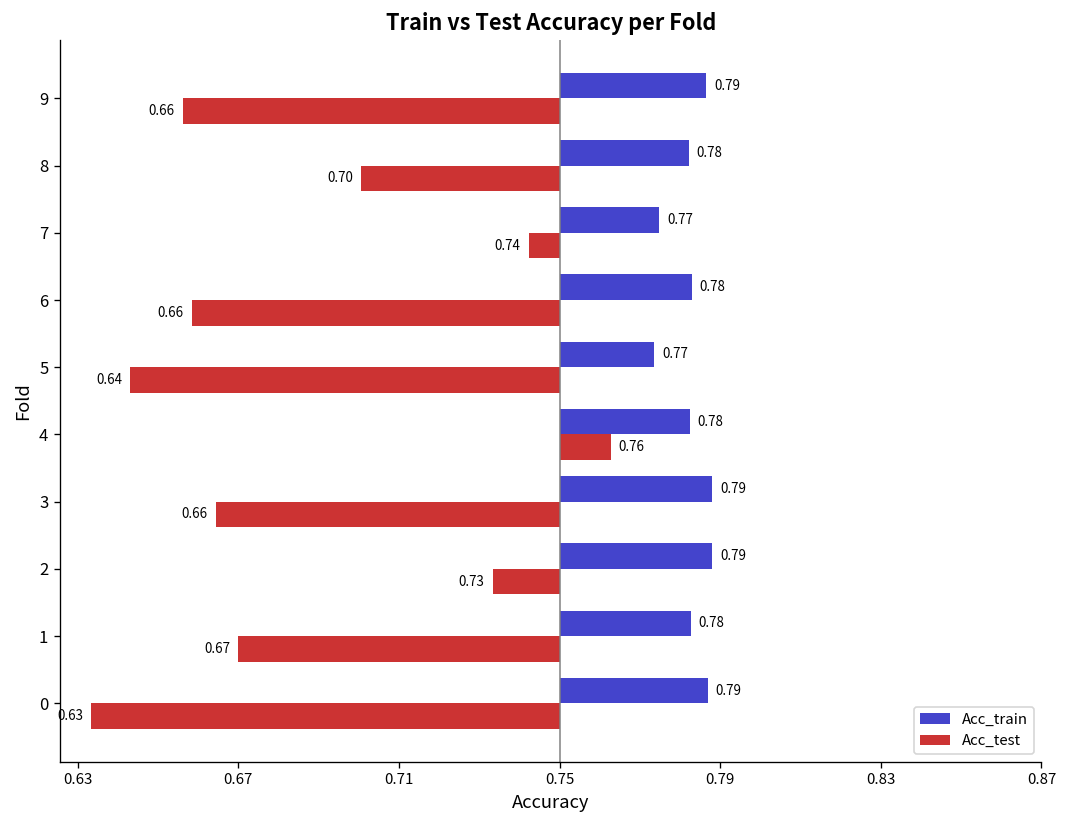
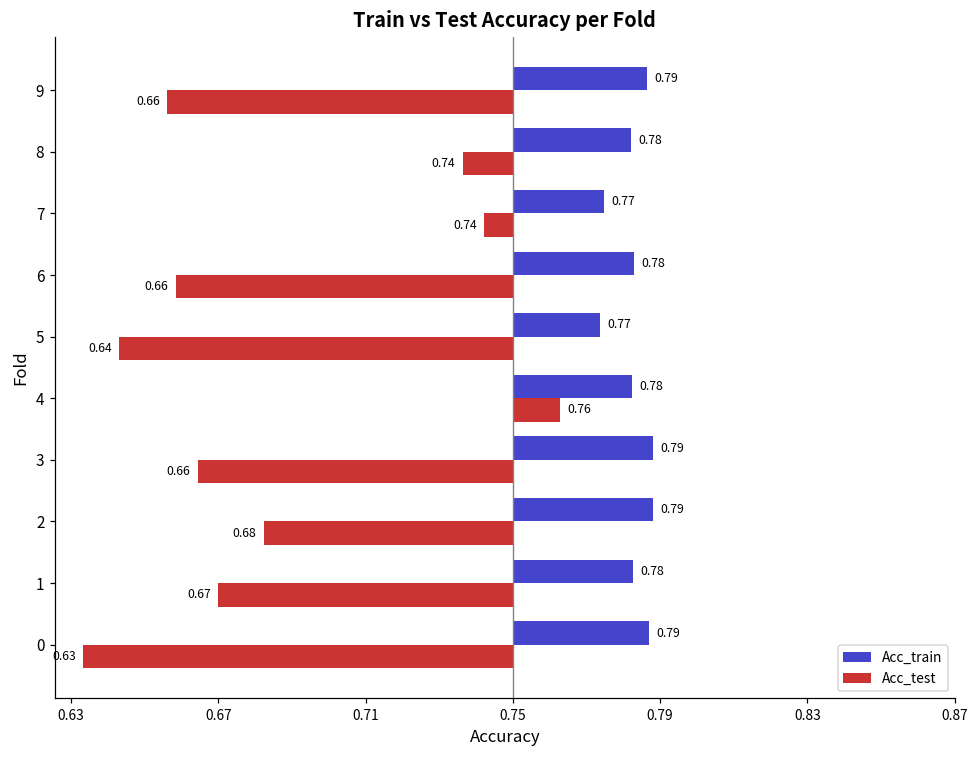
Acc_test, 8: 0.70 -> 0.74
Acc_test, 2: 0.73 -> 0.68
